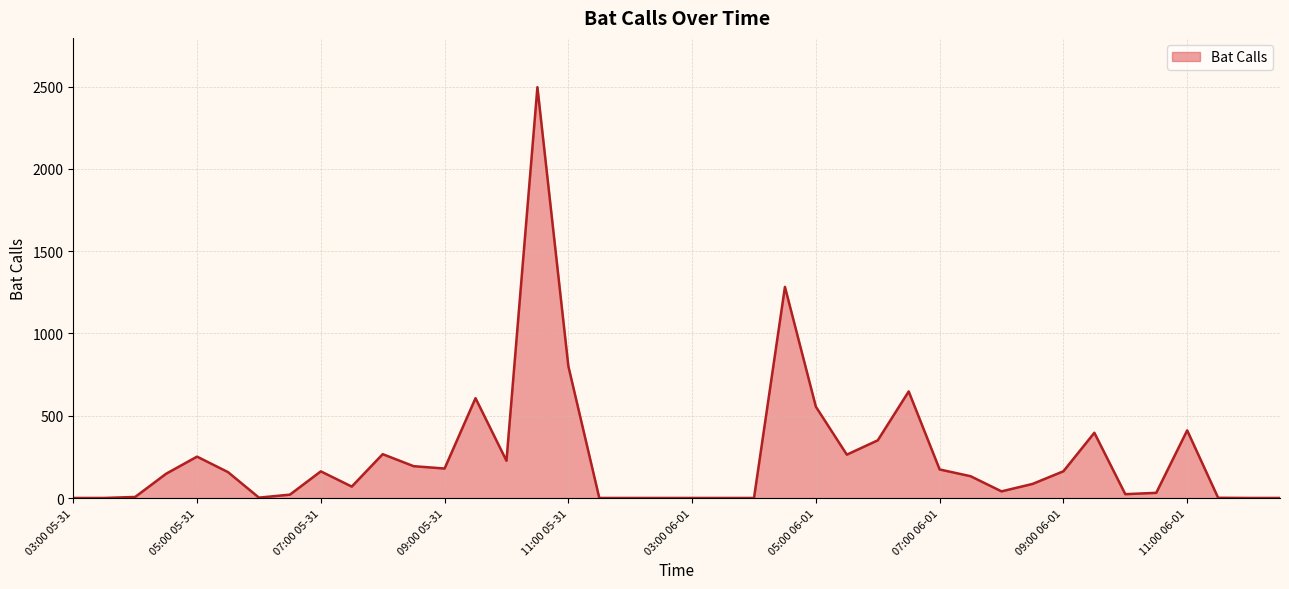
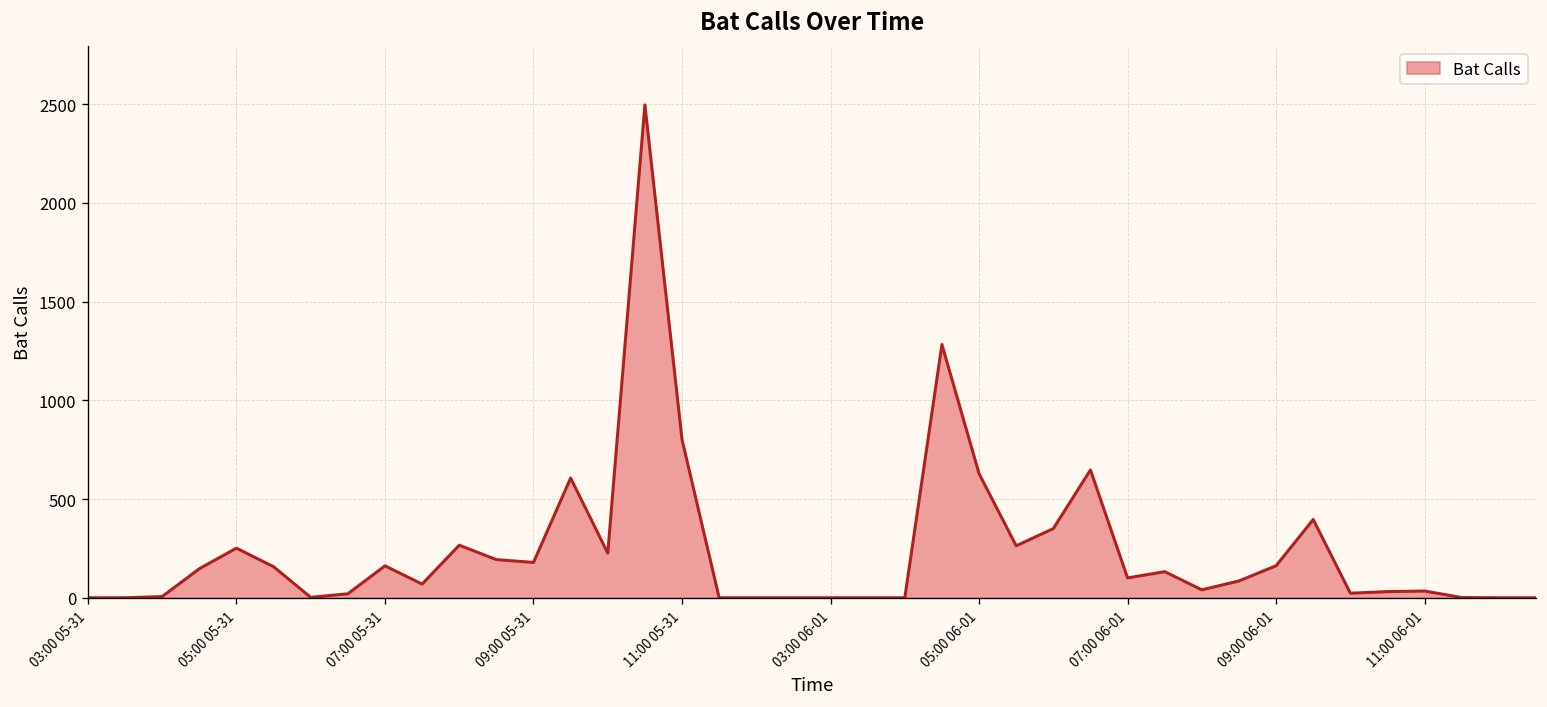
05:00 06-01: 560 -> 630
07:00 06-01: 170 -> 100
11:00 06-01: 410 -> 40
